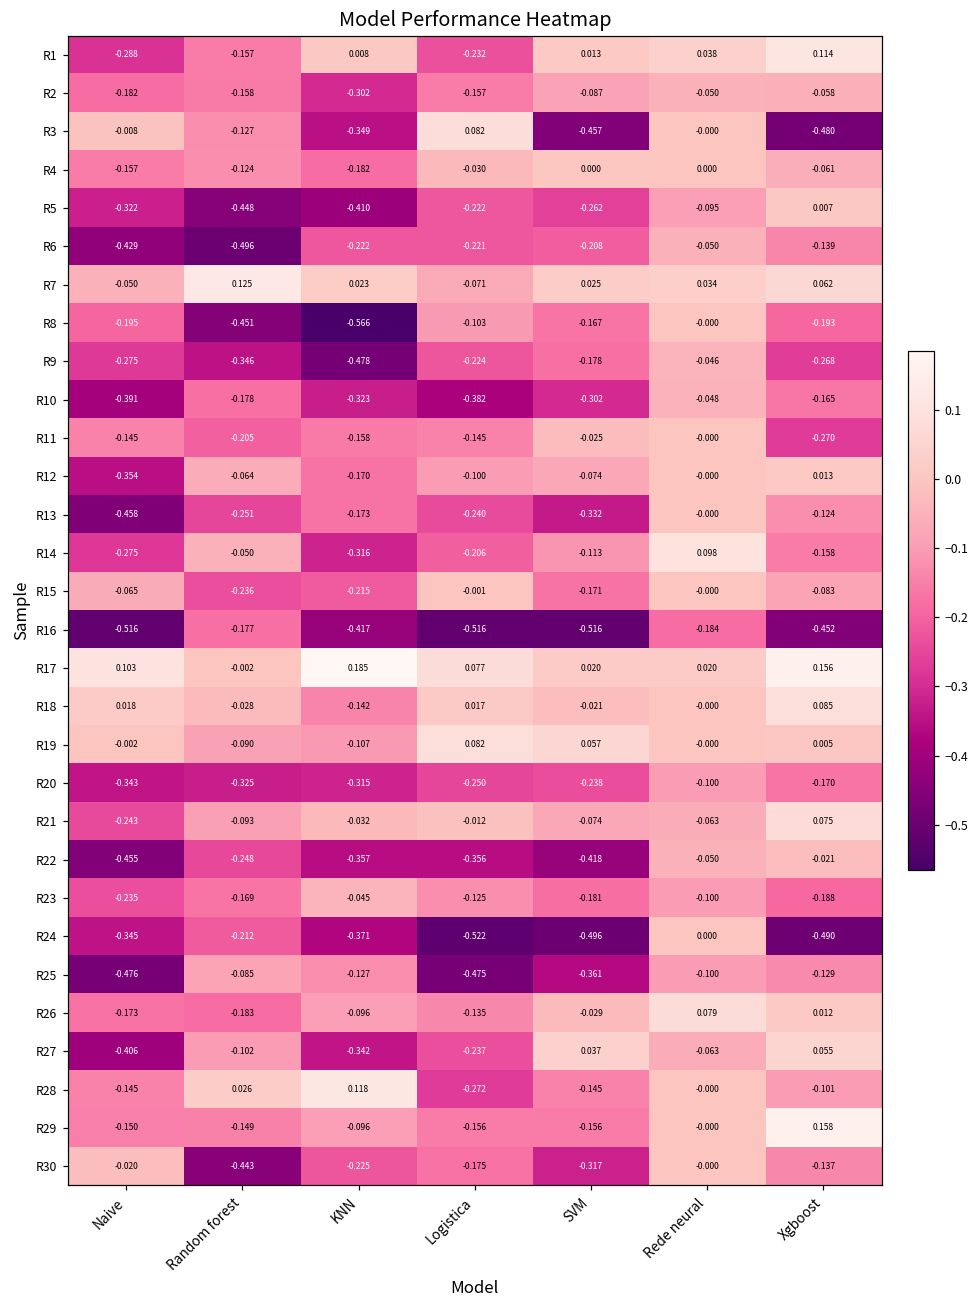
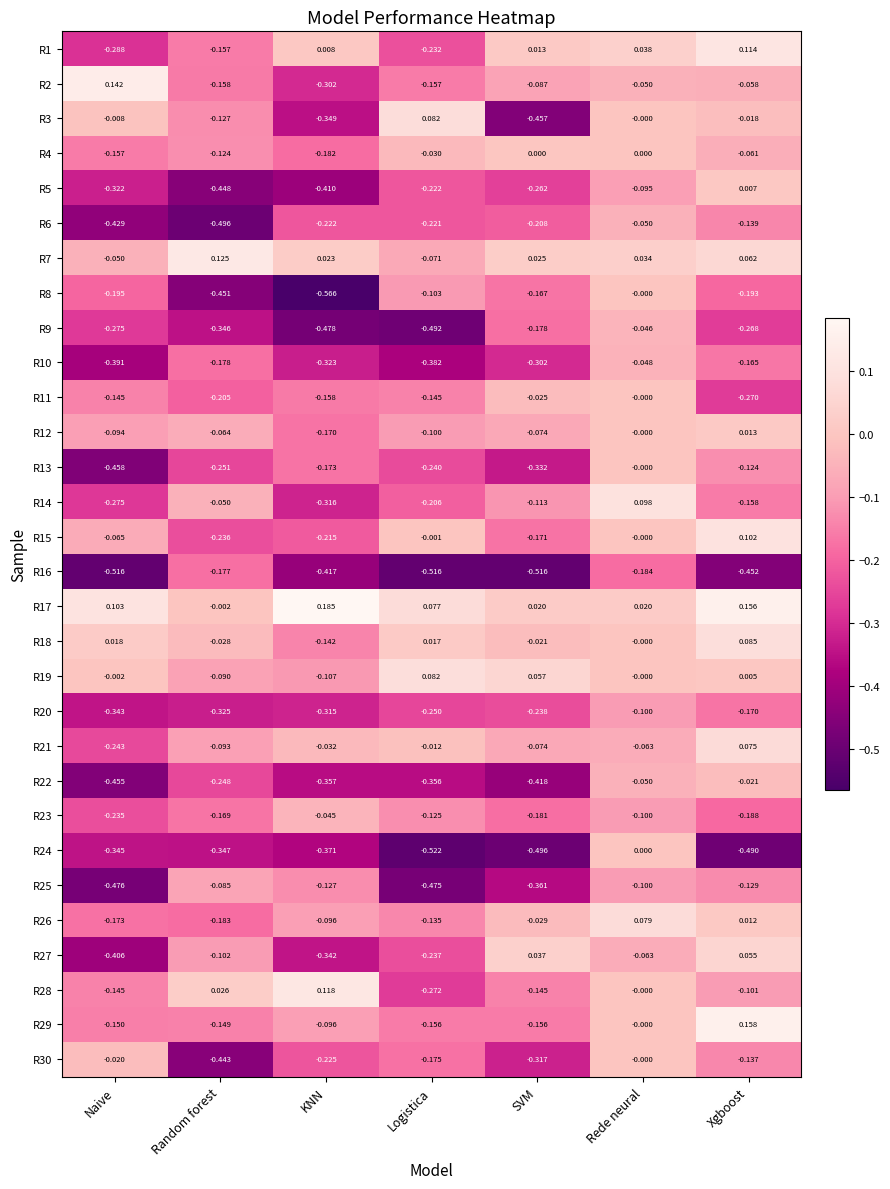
R2, Naive: -0.182 -> 0.142
R3, Xgboost: -0.480 -> -0.018
R9, Logistica: -0.224 -> -0.492
R12, Naive: -0.354 -> -0.094
R15, Xgboost: -0.083 -> 0.102
R24, Random forest: -0.212 -> -0.347
